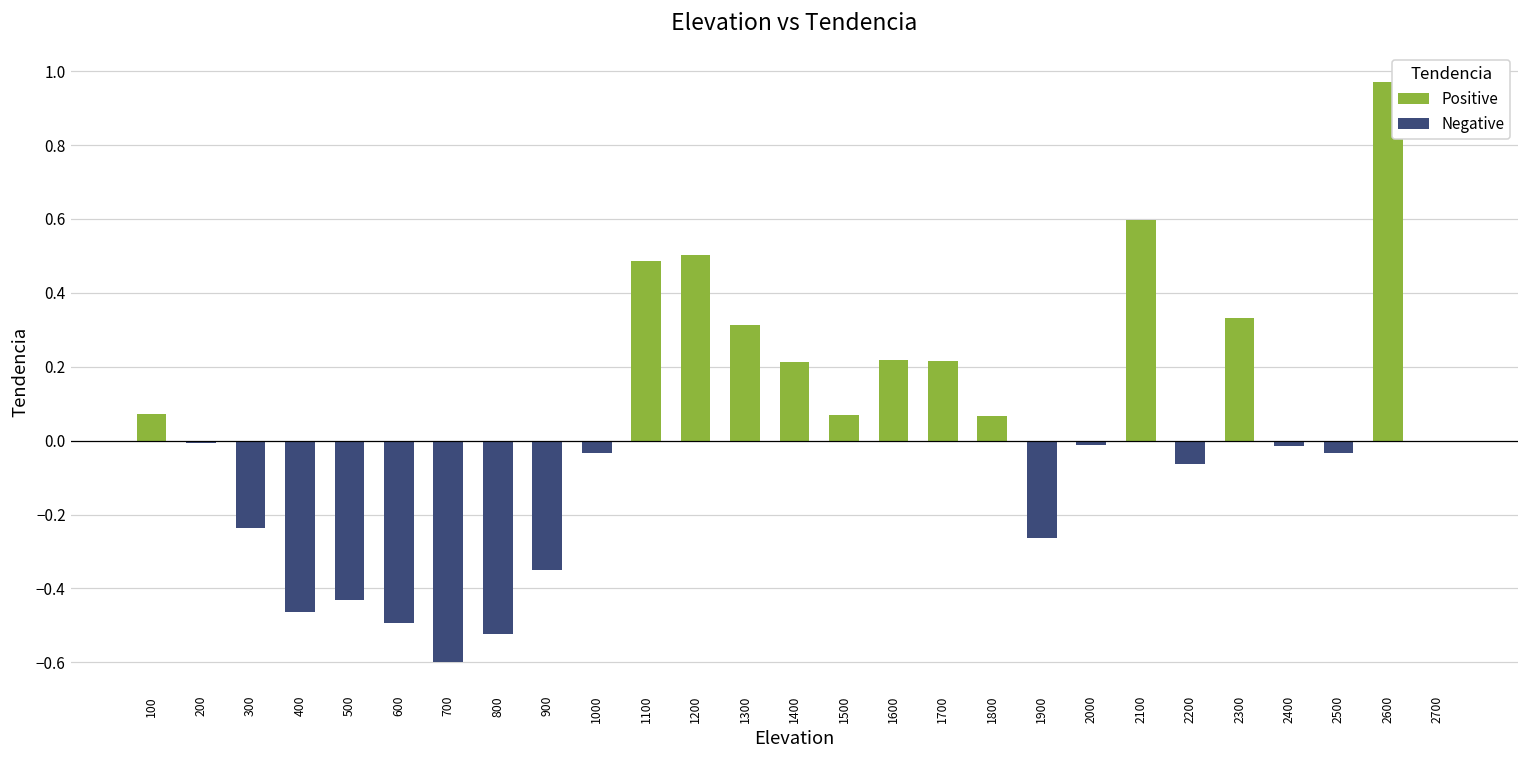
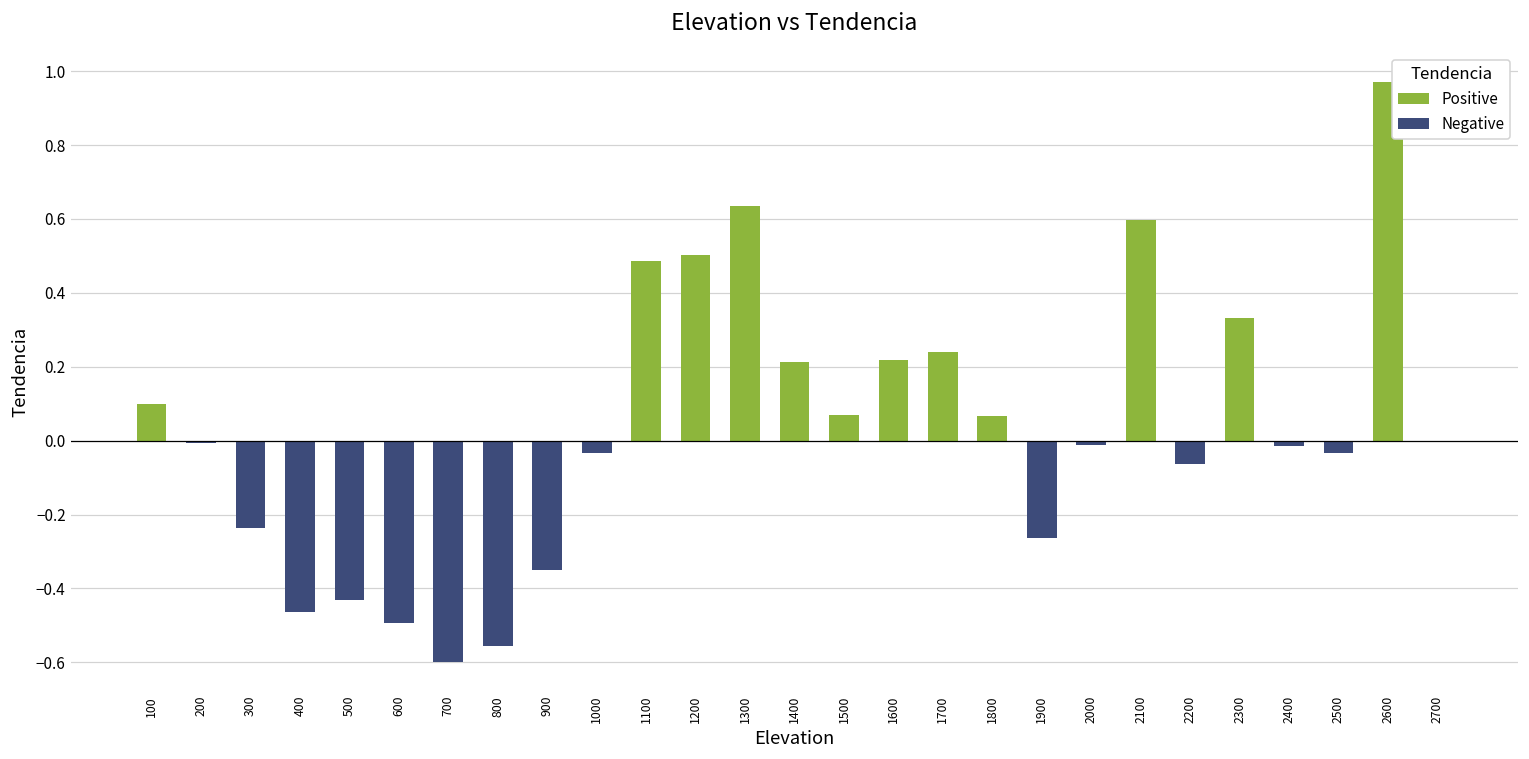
100: 0.07 -> 0.10
800: -0.52 -> -0.56
1300: 0.31 -> 0.64
1700: 0.21 -> 0.24
